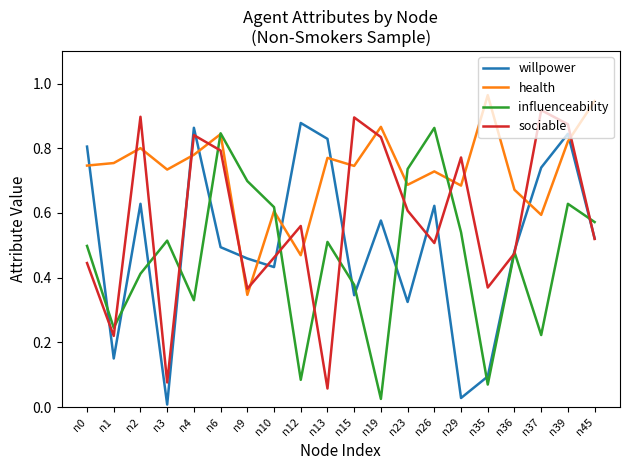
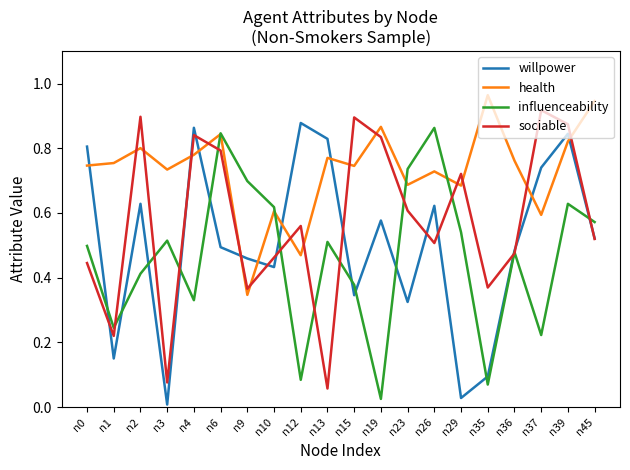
sociable, n29: 0.77 -> 0.72
health, n36: 0.67 -> 0.76
